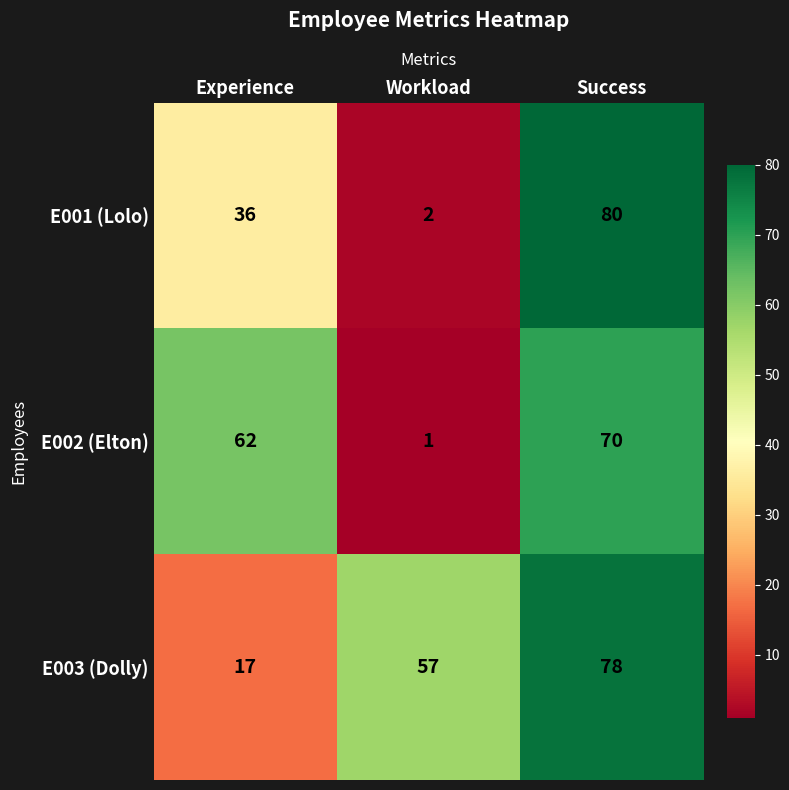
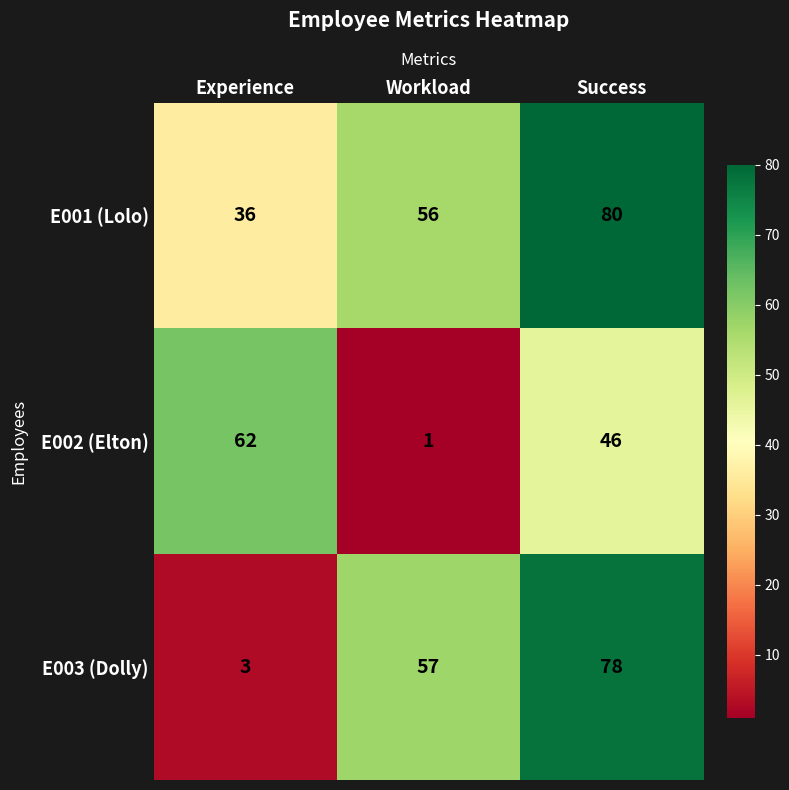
E001 (Lolo), Workload: 2 -> 56
E002 (Elton), Success: 70 -> 46
E003 (Dolly), Experience: 17 -> 3
